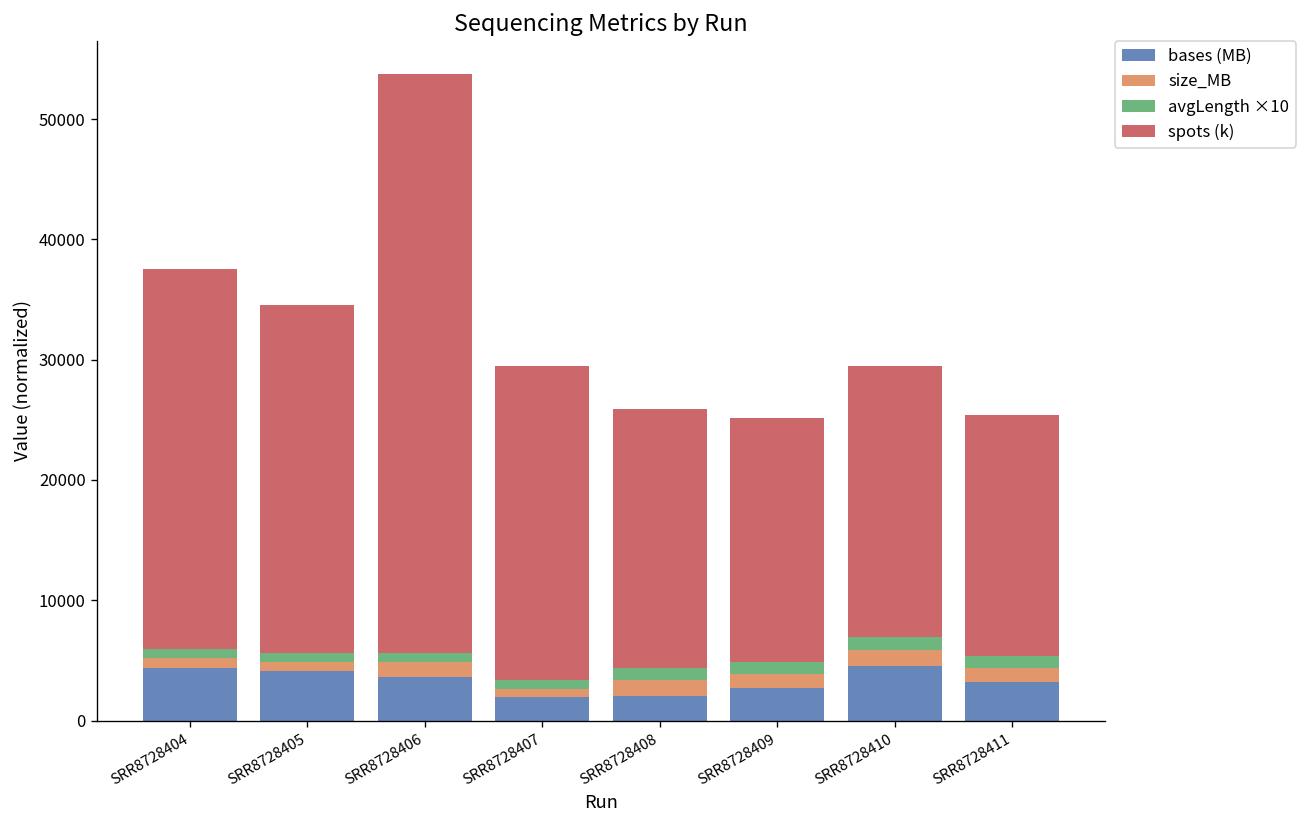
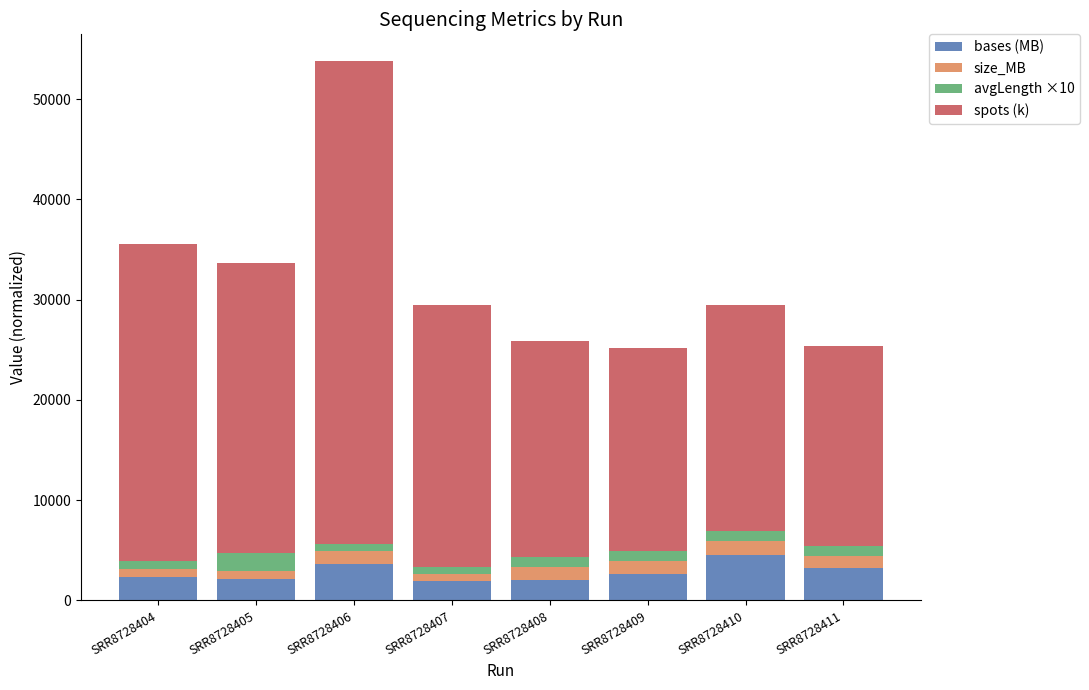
bases (MB), SRR8728404: 4400 -> 2400
bases (MB), SRR8728405: 4100 -> 2200
avgLength ×10, SRR8728405: 800 -> 1800
